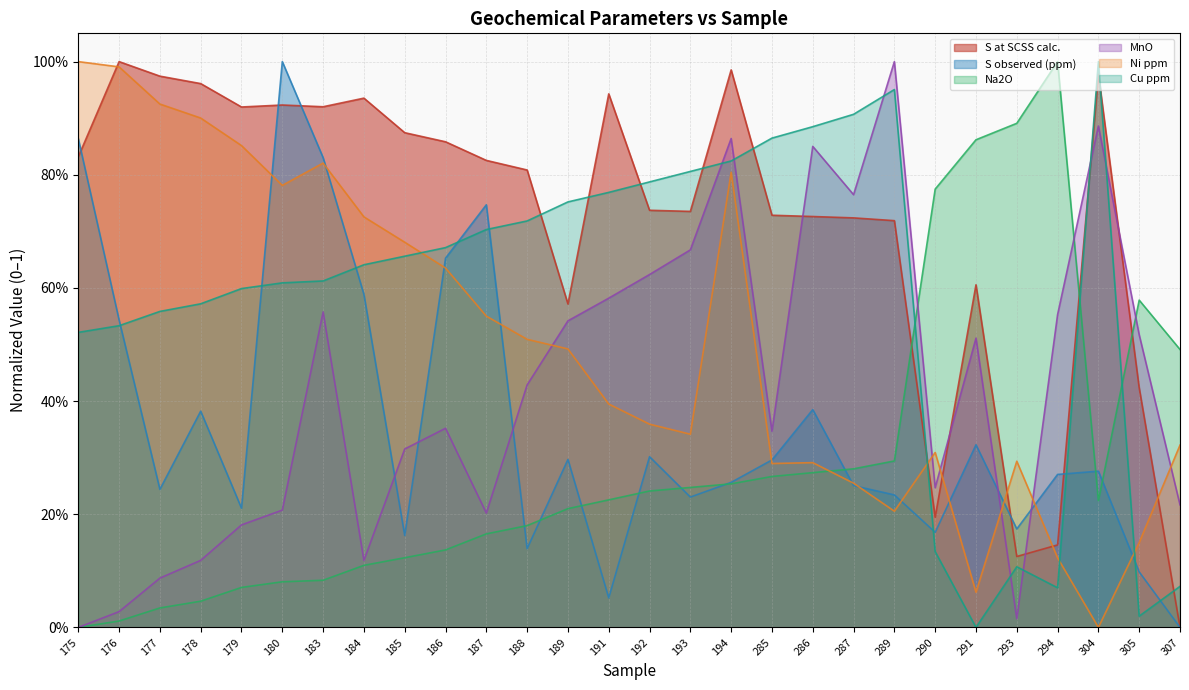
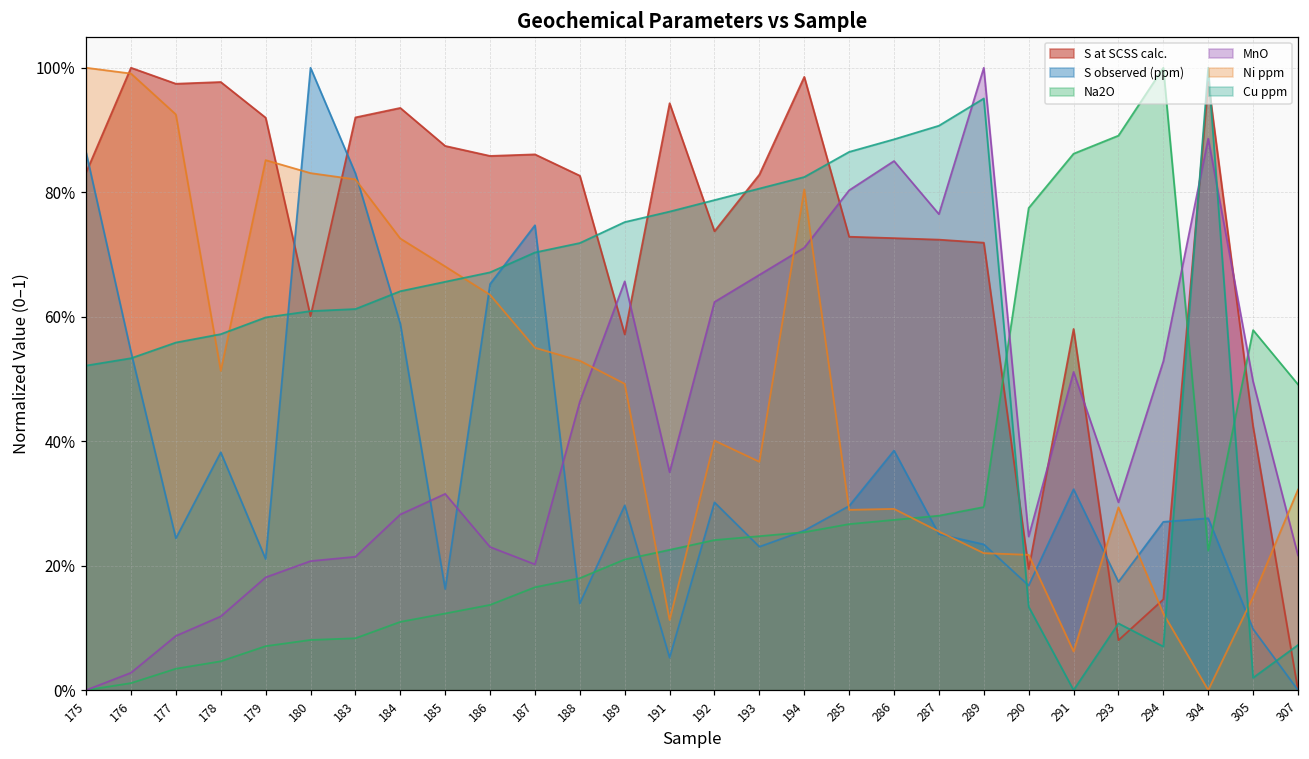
S at SCSS calc., 178: 96% -> 98%
Ni ppm, 178: 90% -> 51%
S at SCSS calc., 180: 92% -> 60%
Ni ppm, 180: 78% -> 83%
MnO, 183: 56% -> 21%
MnO, 184: 12% -> 28%
MnO, 186: 35% -> 23%
S at SCSS calc., 187: 83% -> 86%
S at SCSS calc., 188: 81% -> 83%
MnO, 188: 43% -> 46%
Ni ppm, 188: 51% -> 53%
MnO, 189: 54% -> 66%
MnO, 191: 58% -> 35%
Ni ppm, 191: 39% -> 11%
Ni ppm, 192: 36% -> 40%
S at SCSS calc., 193: 74% -> 83%
Ni ppm, 193: 34% -> 37%
MnO, 194: 86% -> 71%
MnO, 285: 35% -> 80%
Ni ppm, 289: 21% -> 22%
Ni ppm, 290: 31% -> 22%
S at SCSS calc., 291: 61% -> 58%
S at SCSS calc., 293: 13% -> 8%
MnO, 293: 2% -> 30%
MnO, 294: 55% -> 53%
MnO, 305: 52% -> 50%
